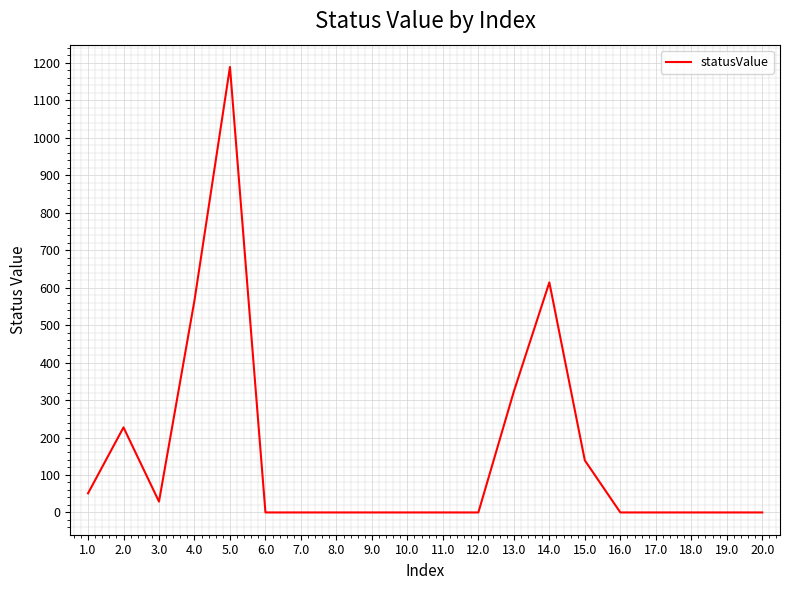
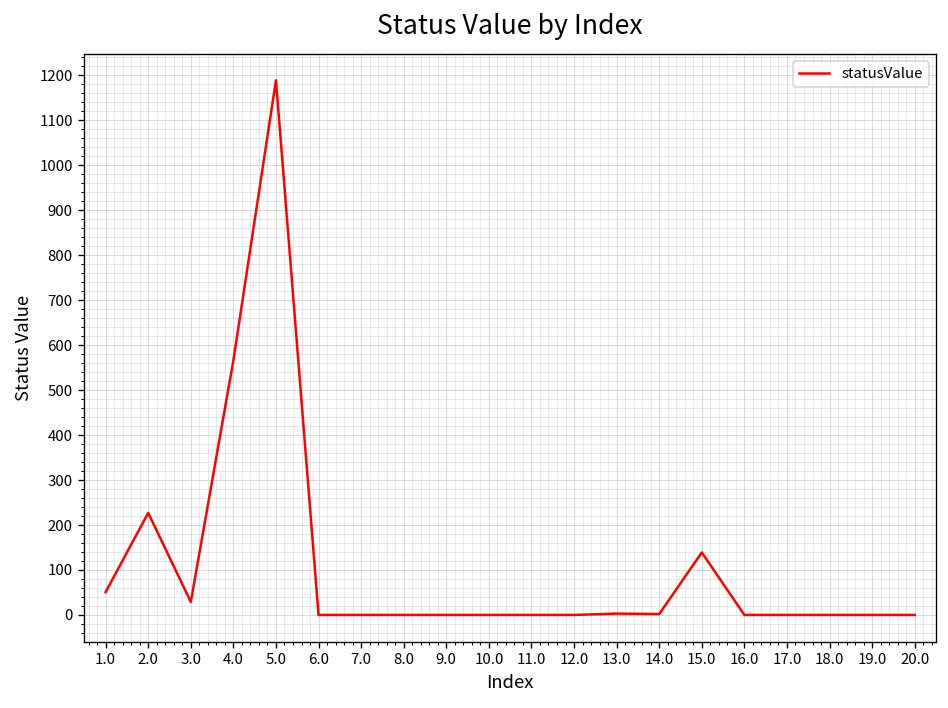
13.0: 320 -> 0
14.0: 610 -> 0
